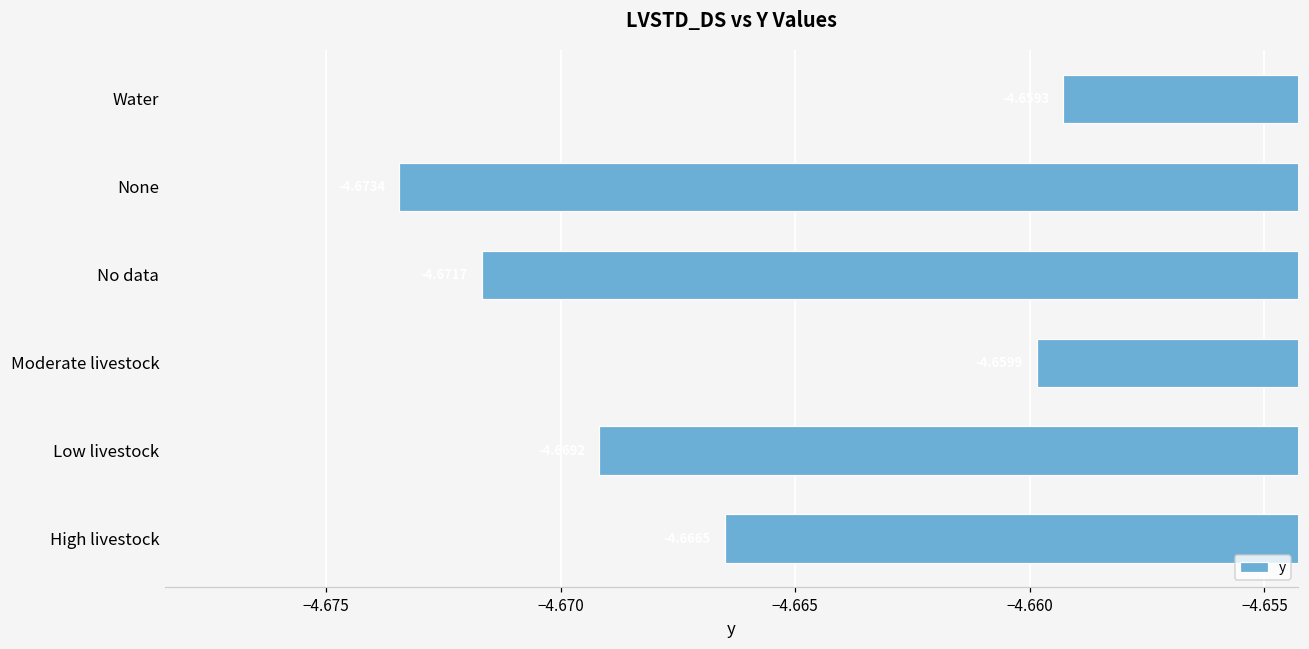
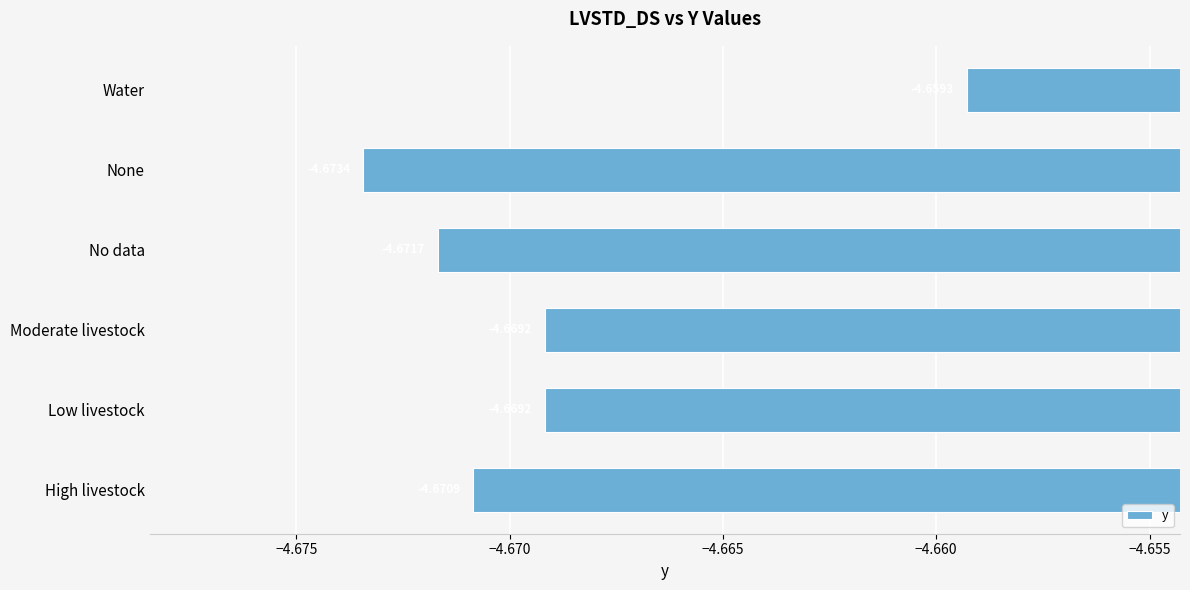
Moderate livestock: -4.6599 -> -4.6692
High livestock: -4.6665 -> -4.6709
